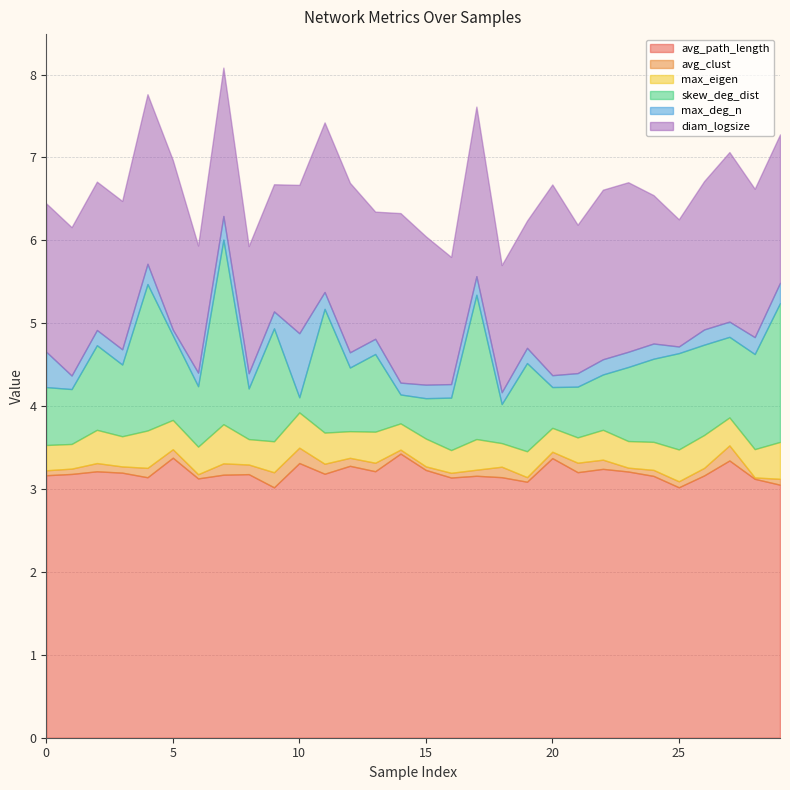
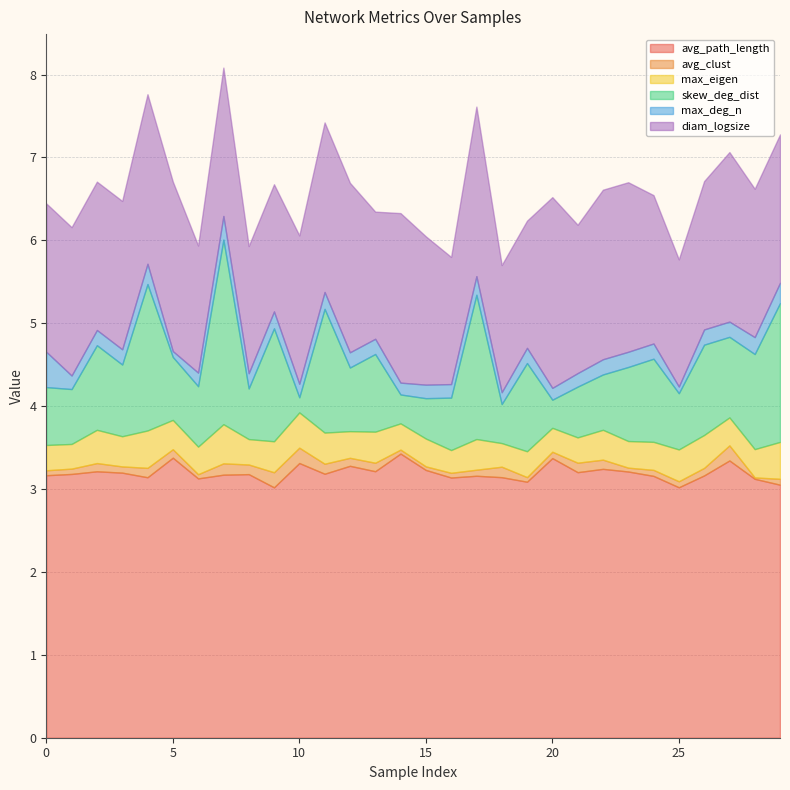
skew_deg_dist, 5: 1.0 -> 0.8
max_deg_n, 10: 0.8 -> 0.2
skew_deg_dist, 20: 0.5 -> 0.3
skew_deg_dist, 25: 1.2 -> 0.7
